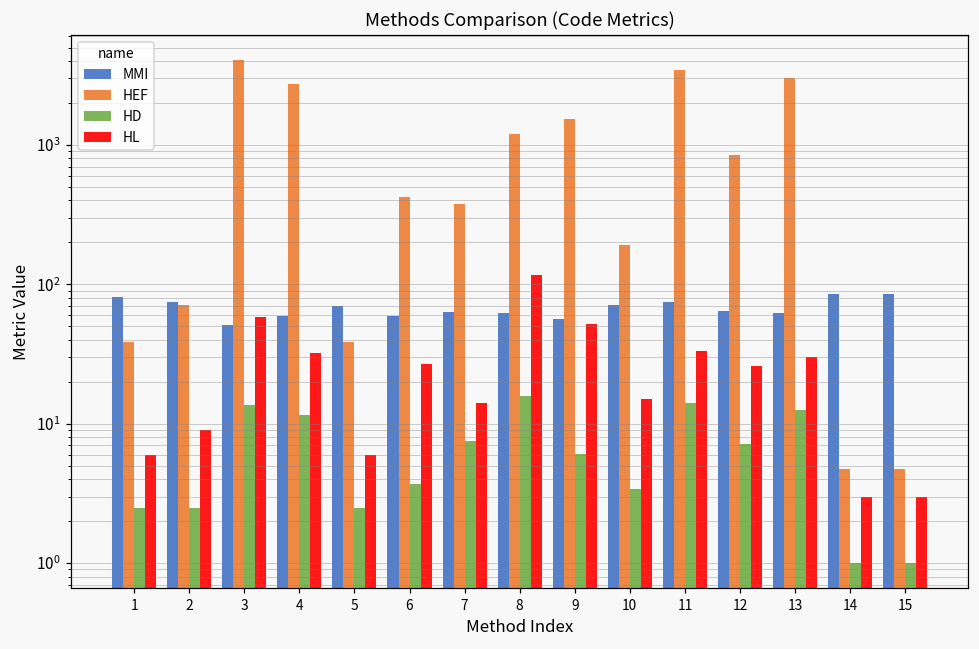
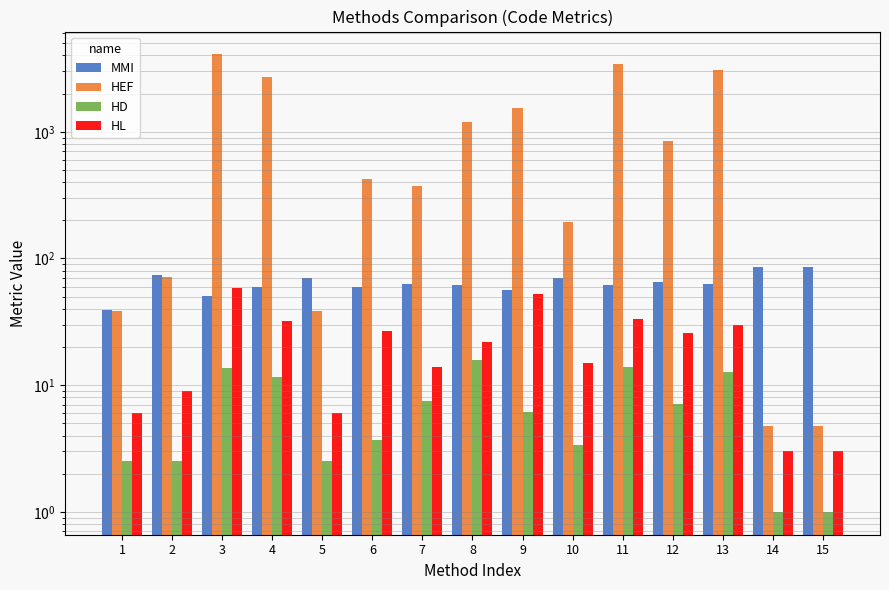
MMI, 1: 80 -> 39
HL, 8: 120 -> 22
MMI, 11: 70 -> 60
